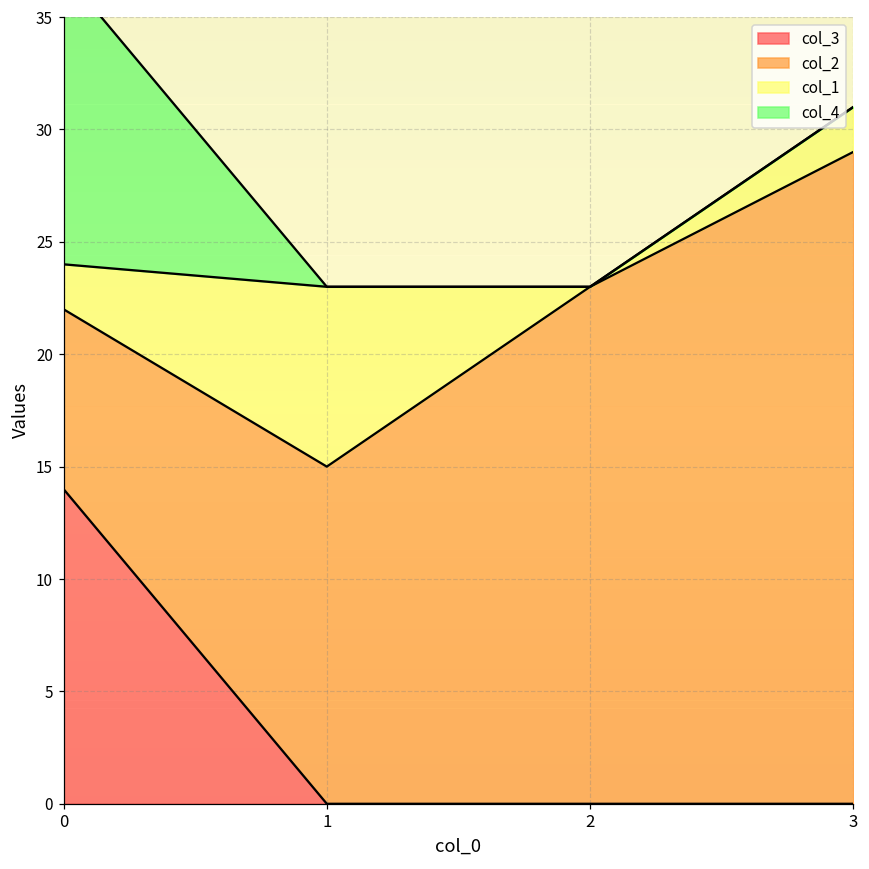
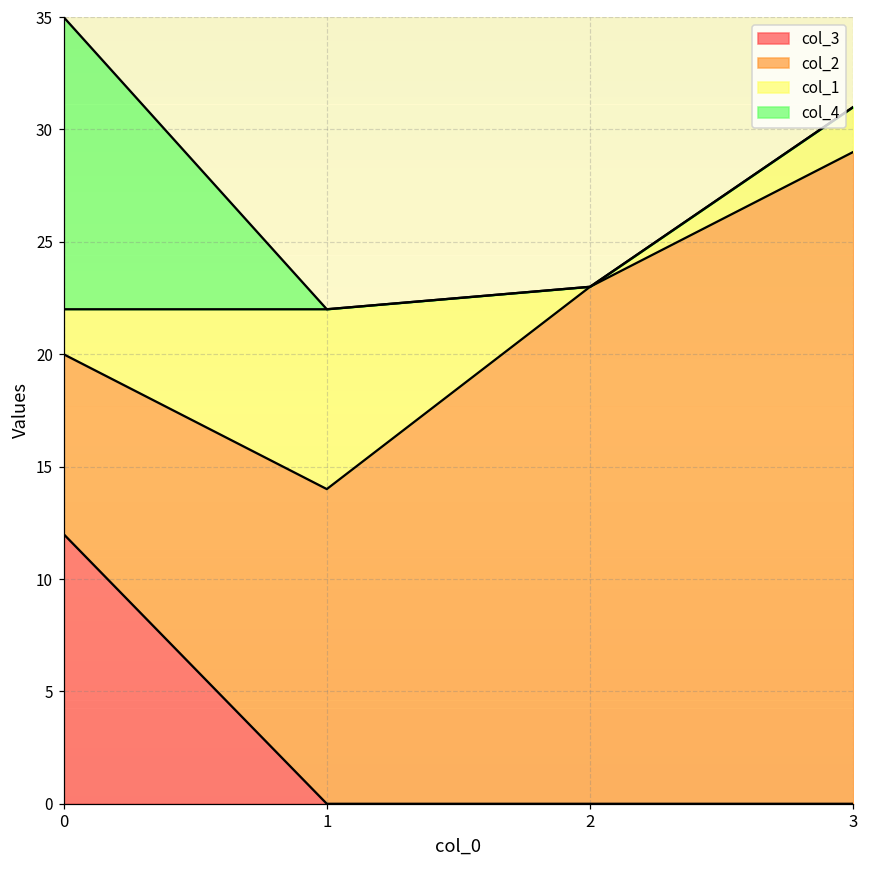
col_3, 0: 14 -> 12
col_2, 1: 15 -> 14
